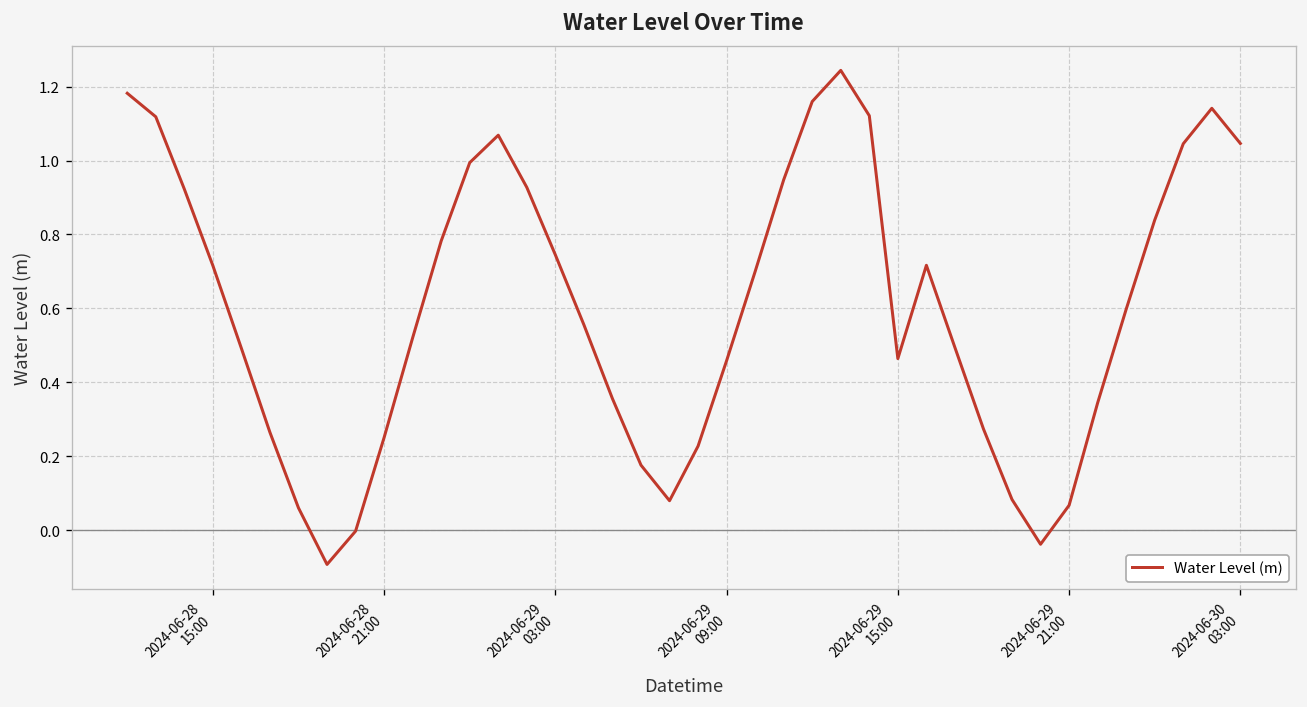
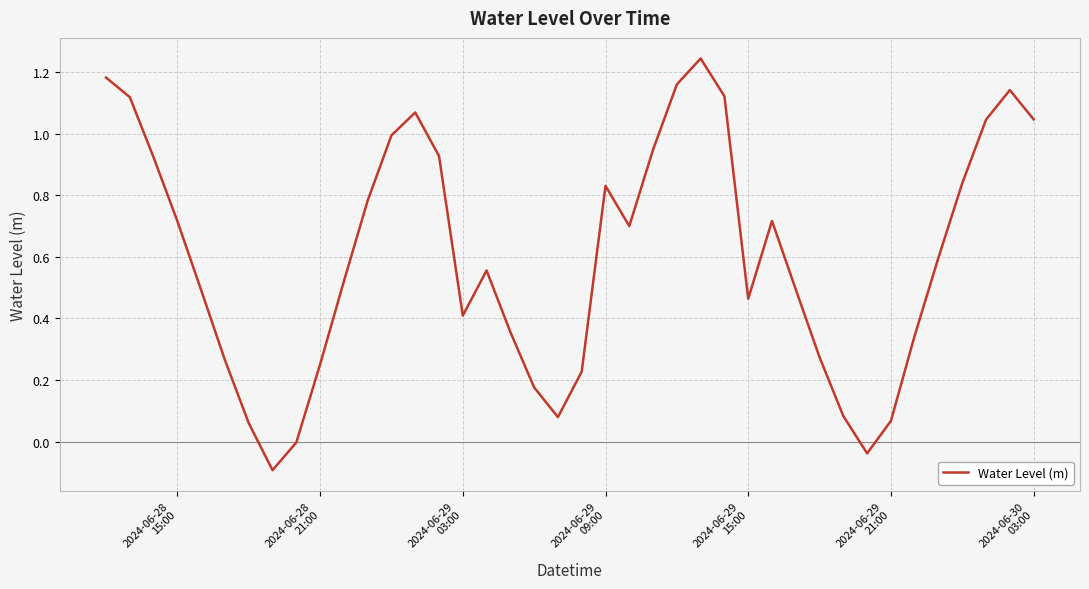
2024-06-29 03:00: 0.74 -> 0.41
2024-06-29 09:00: 0.46 -> 0.83
